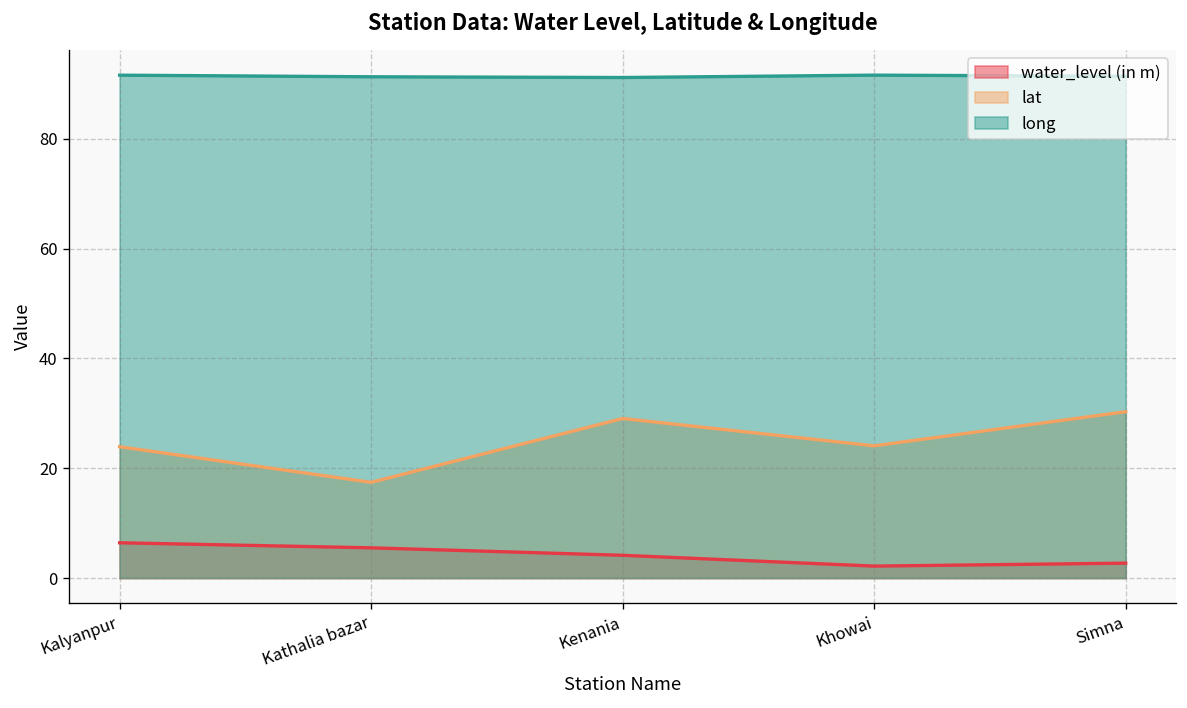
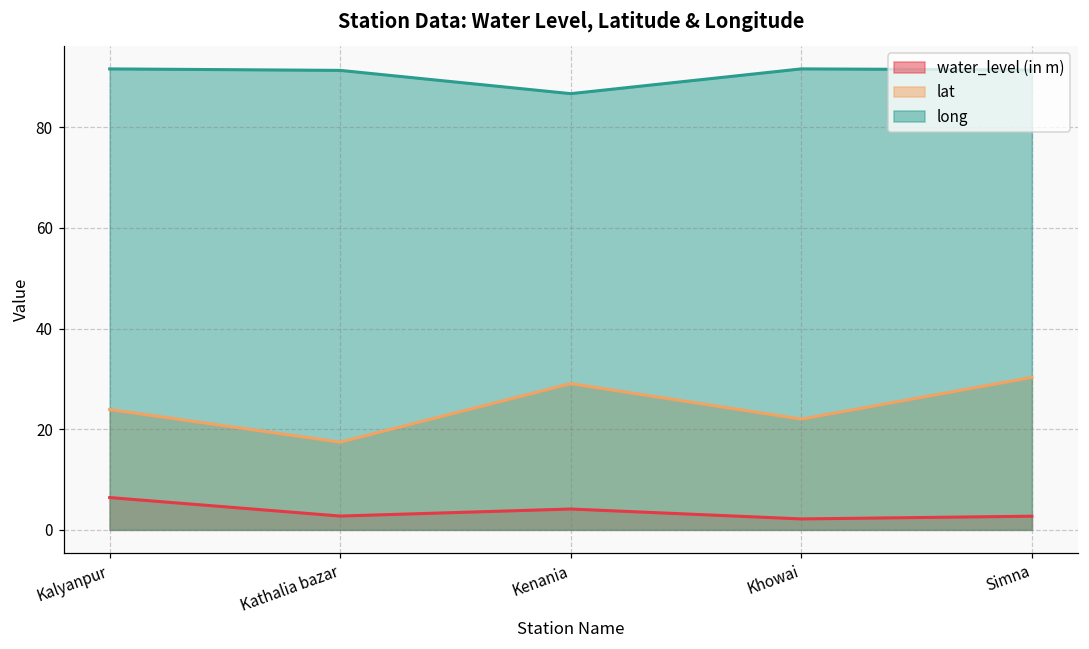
water_level (in m), Kathalia bazar: 6 -> 3
long, Kenania: 91 -> 87
lat, Khowai: 24 -> 22
